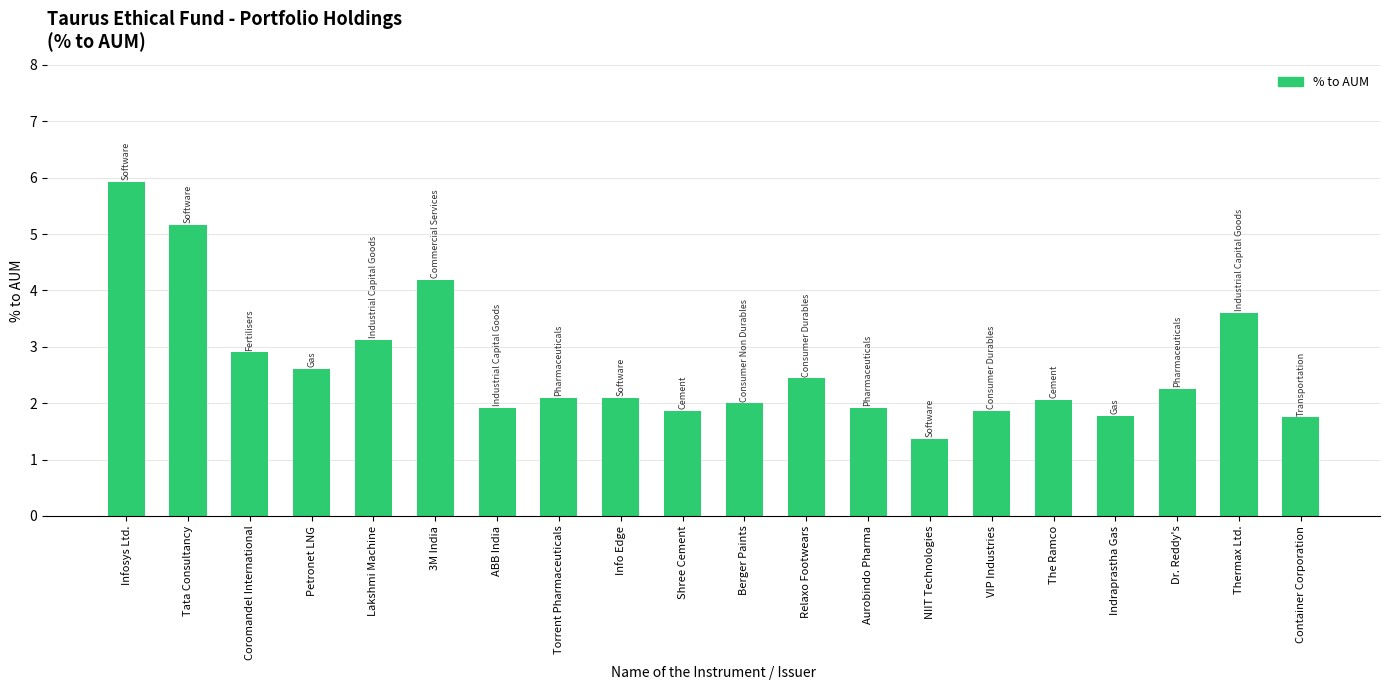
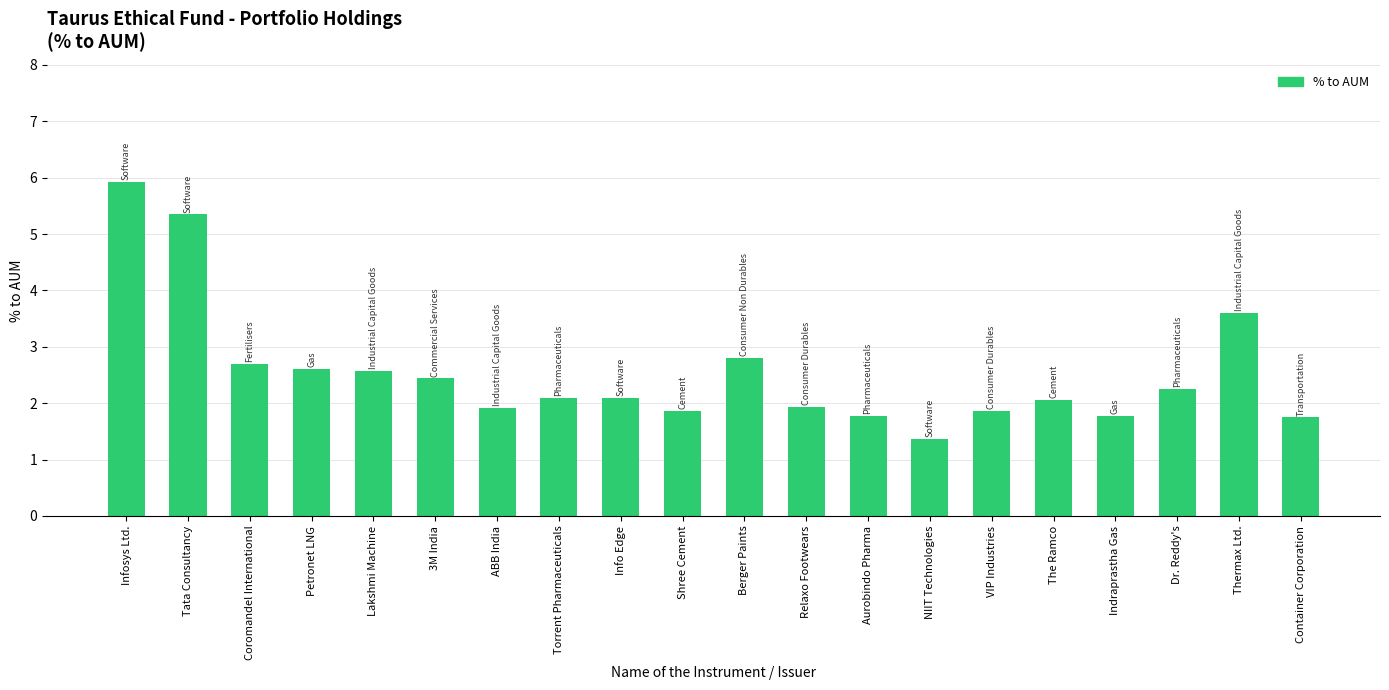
Tata Consultancy: 5.2 -> 5.4
Coromandel International: 2.9 -> 2.7
Lakshmi Machine: 3.1 -> 2.6
3M India: 4.2 -> 2.4
Berger Paints: 2.0 -> 2.8
Relaxo Footwears: 2.4 -> 1.9
Aurobindo Pharma: 1.9 -> 1.8
